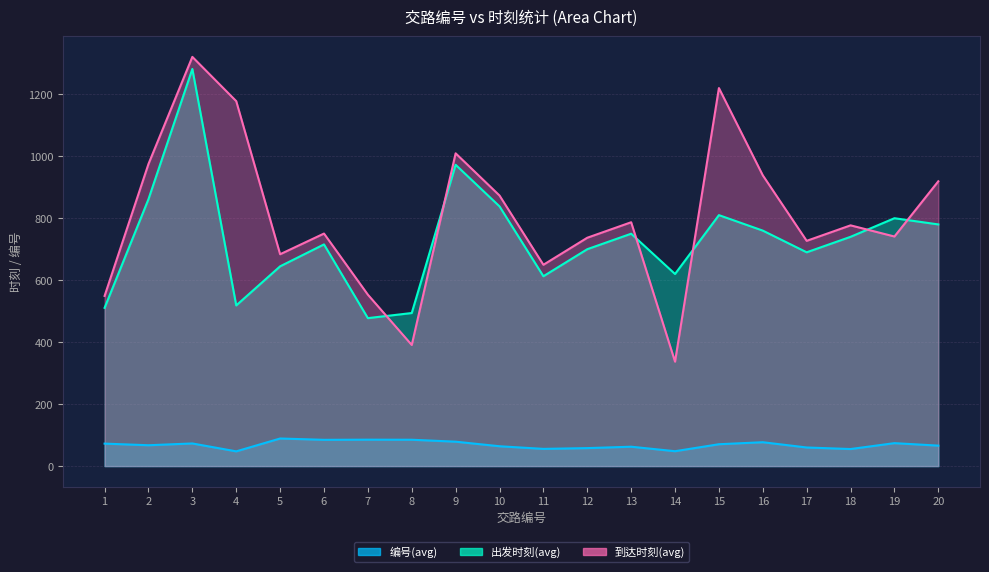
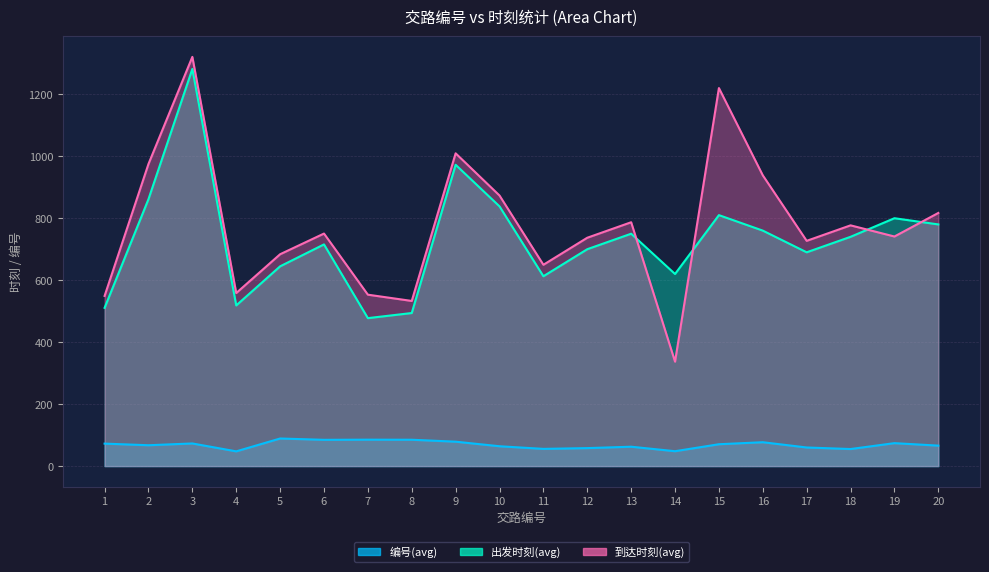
到达时刻(avg), 4: 1180 -> 560
到达时刻(avg), 8: 390 -> 530
到达时刻(avg), 20: 920 -> 820
